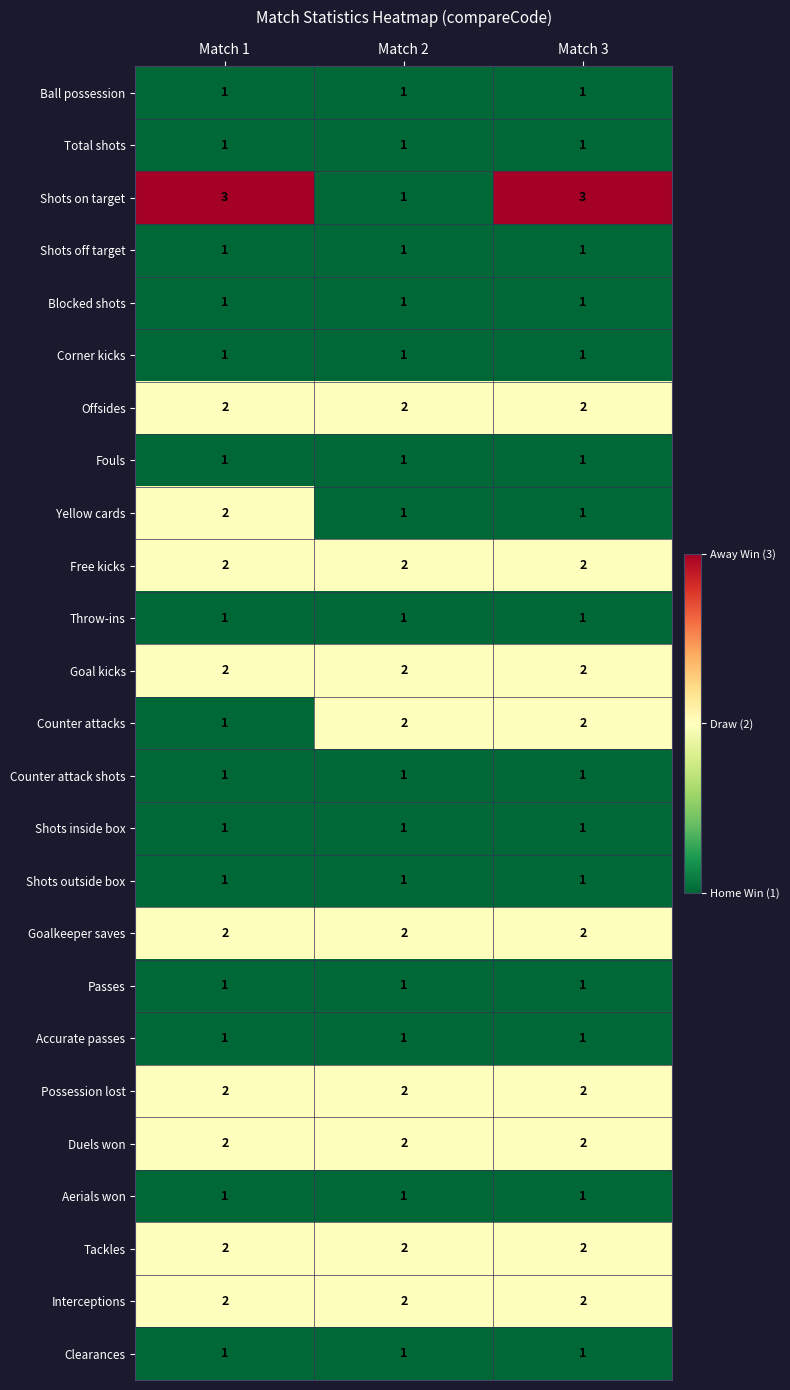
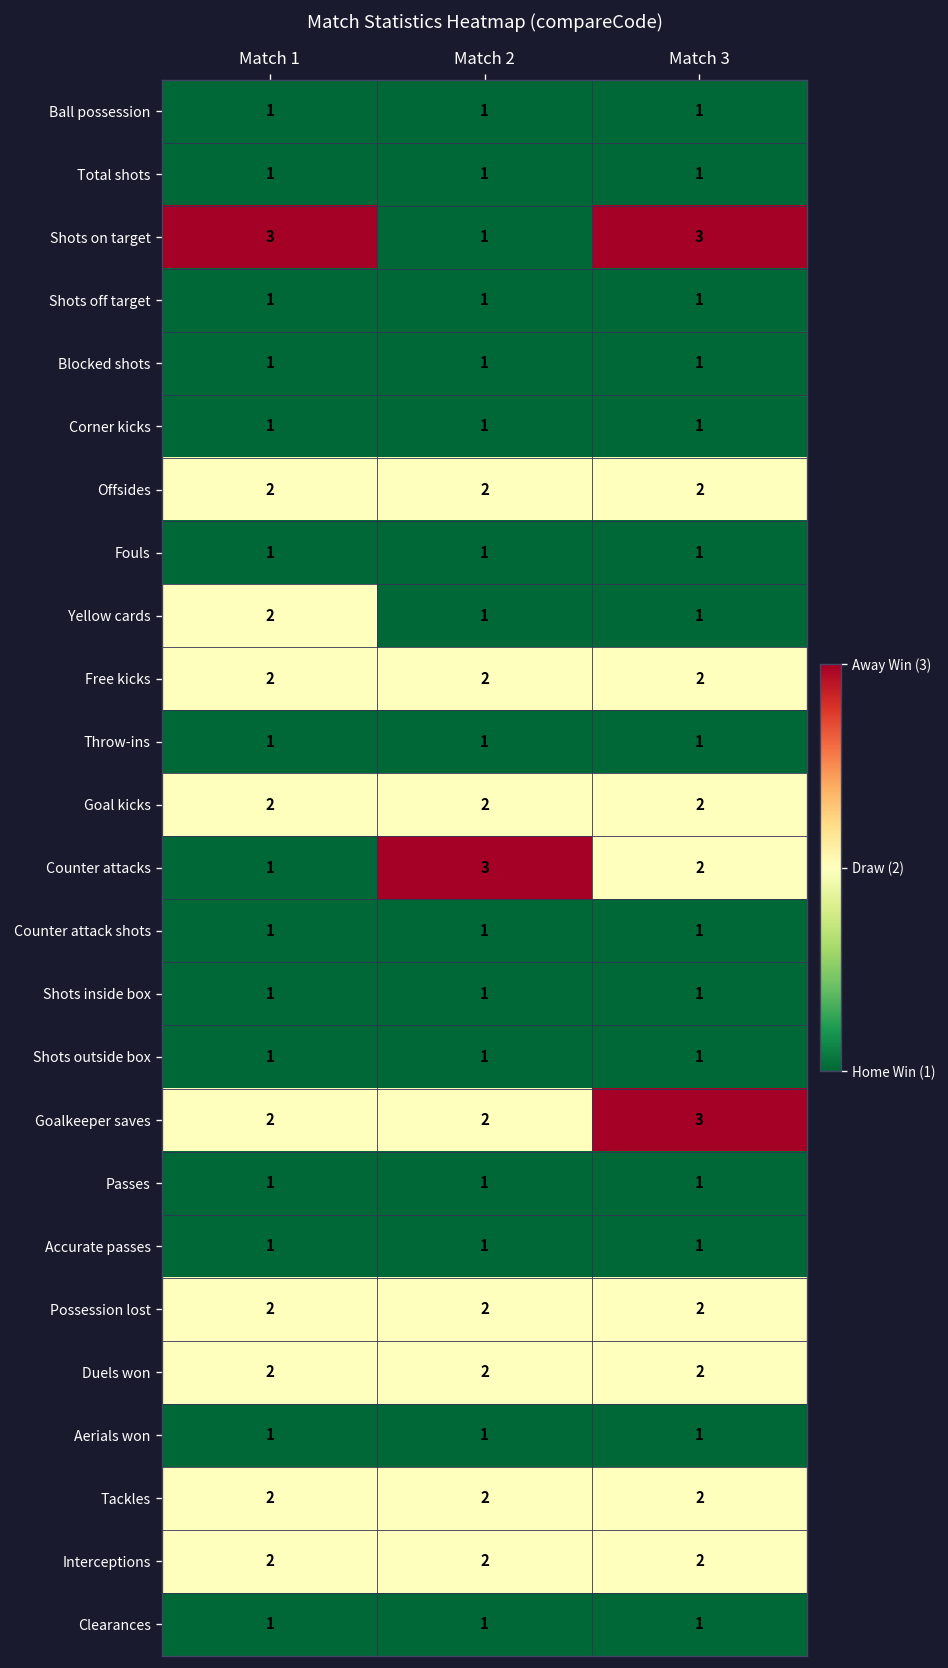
Counter attacks, Match 2: 2 -> 3
Goalkeeper saves, Match 3: 2 -> 3
